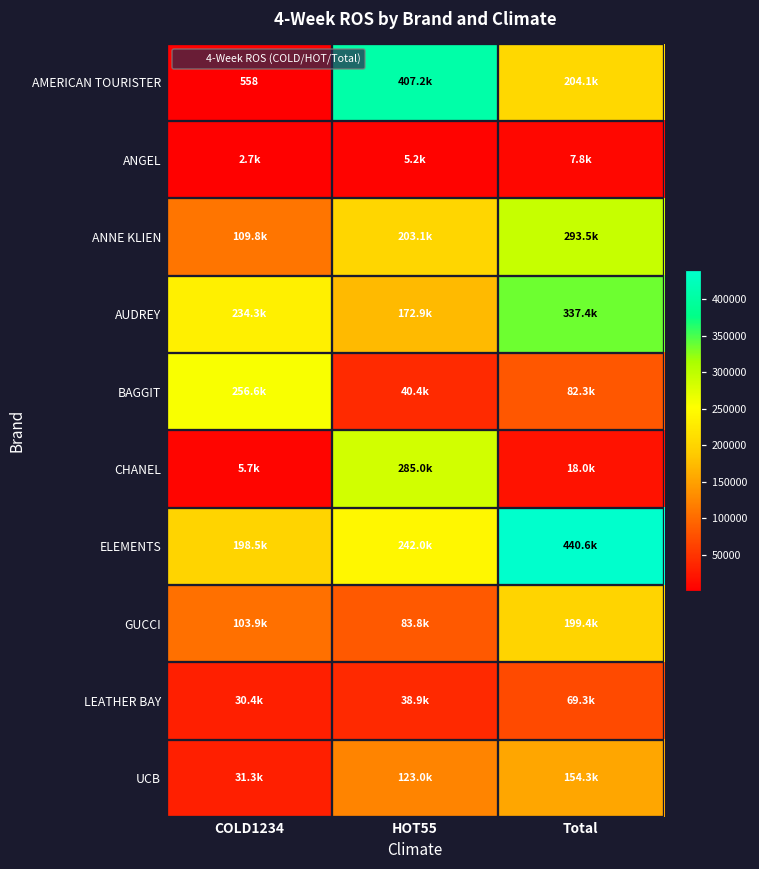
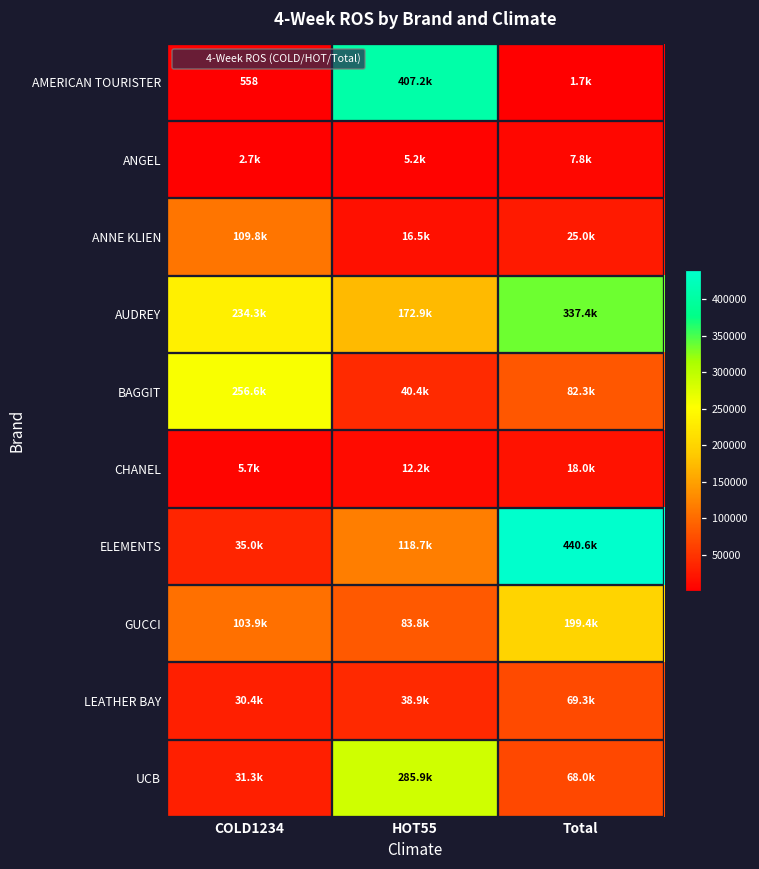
AMERICAN TOURISTER, Total: 204.1k -> 1.7k
ANNE KLIEN, HOT55: 203.1k -> 16.5k
ANNE KLIEN, Total: 293.5k -> 25.0k
CHANEL, HOT55: 285.0k -> 12.2k
ELEMENTS, COLD1234: 198.5k -> 35.0k
ELEMENTS, HOT55: 242.0k -> 118.7k
UCB, HOT55: 123.0k -> 285.9k
UCB, Total: 154.3k -> 68.0k
